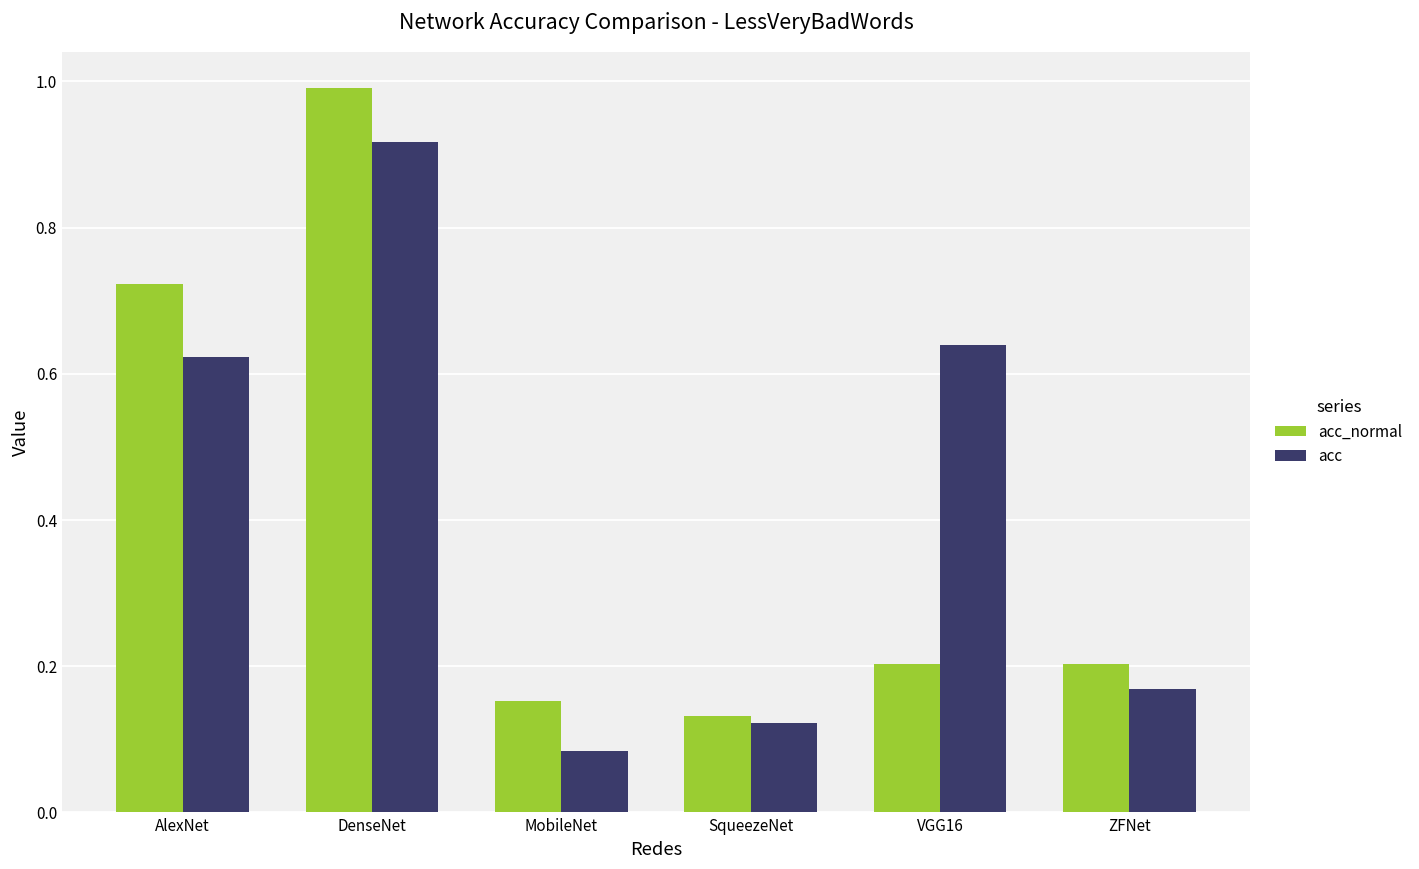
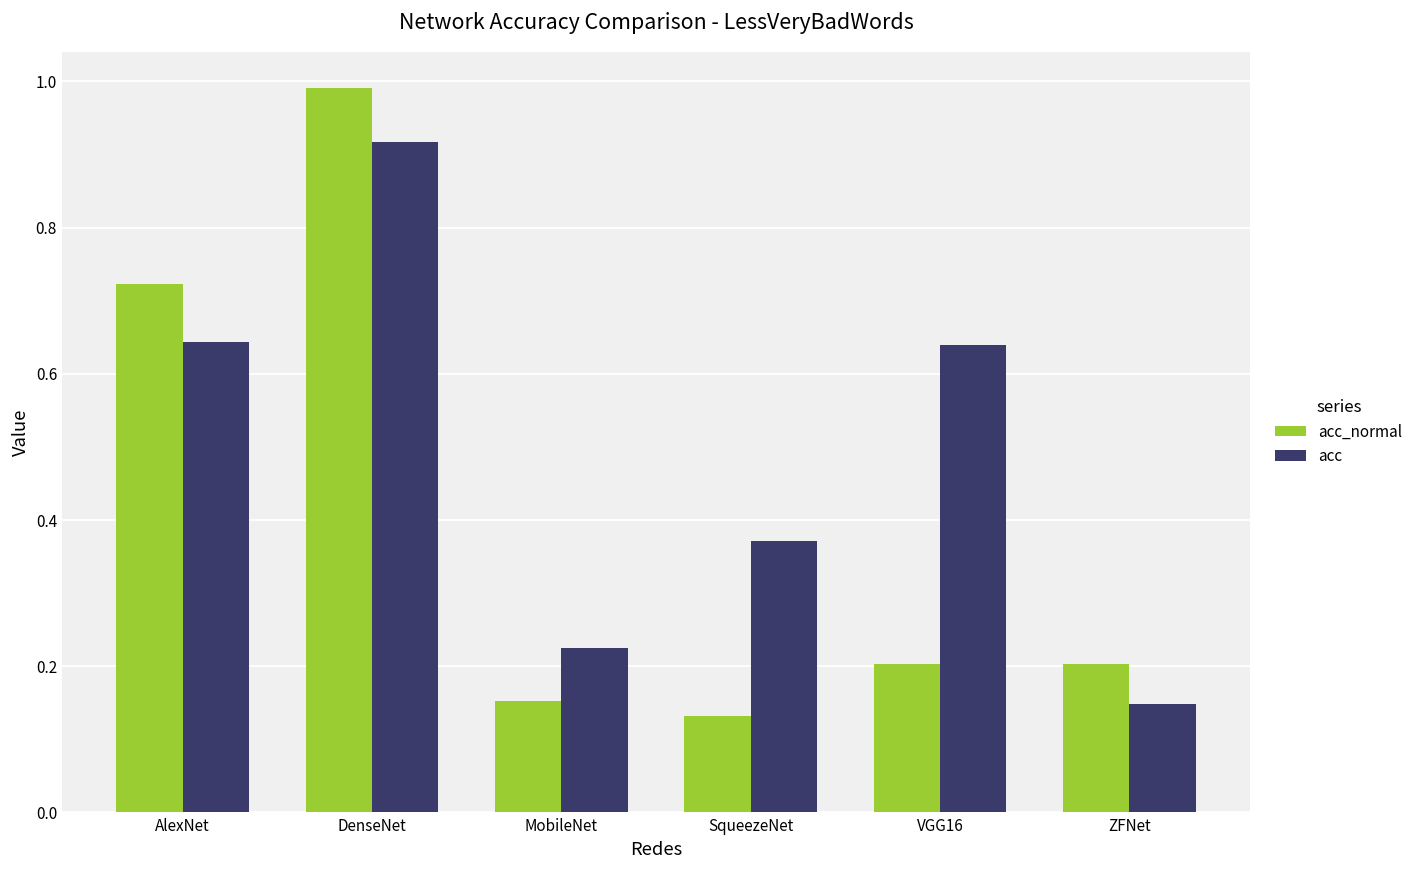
acc, AlexNet: 0.62 -> 0.64
acc, MobileNet: 0.08 -> 0.23
acc, SqueezeNet: 0.12 -> 0.37
acc, ZFNet: 0.17 -> 0.15
